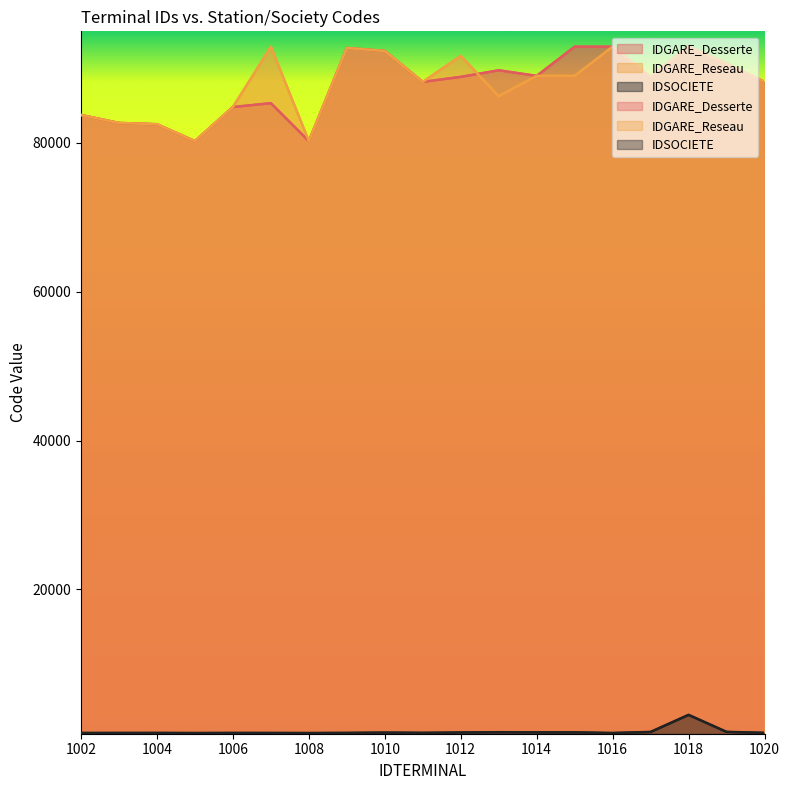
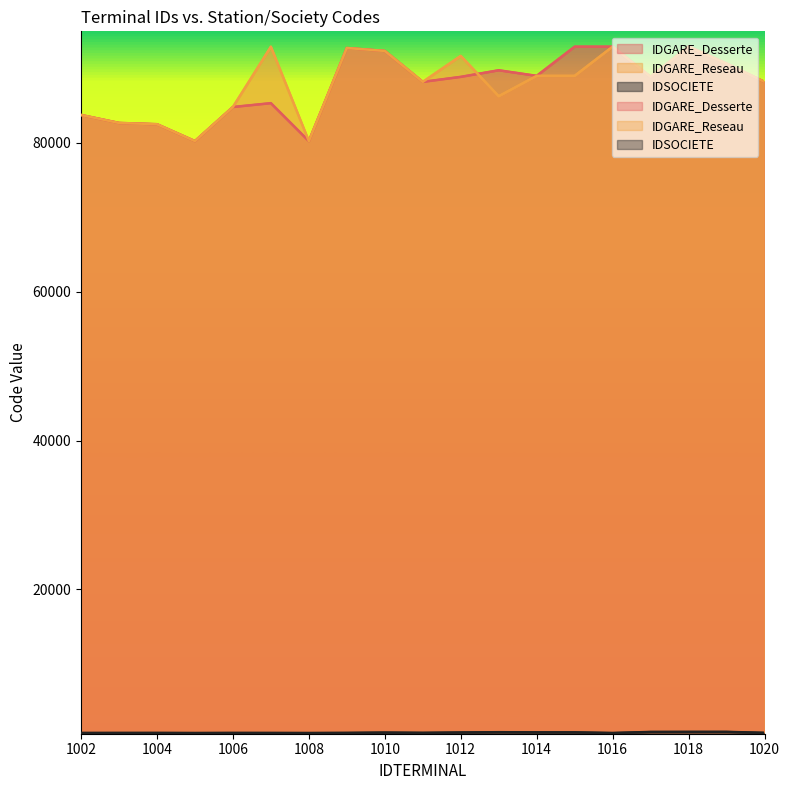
IDSOCIETE, 1018: 3000 -> 1000
